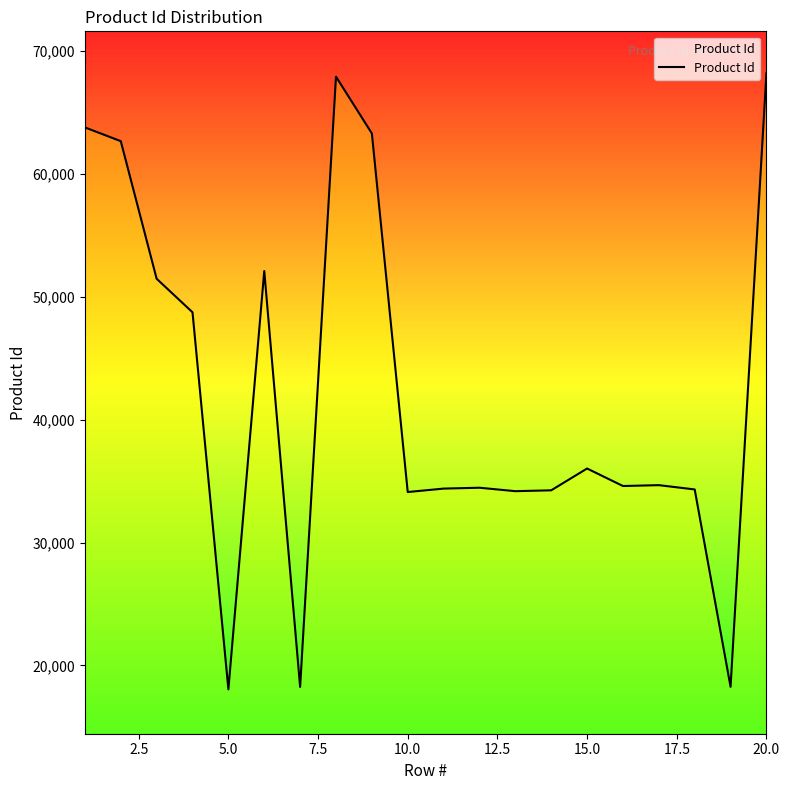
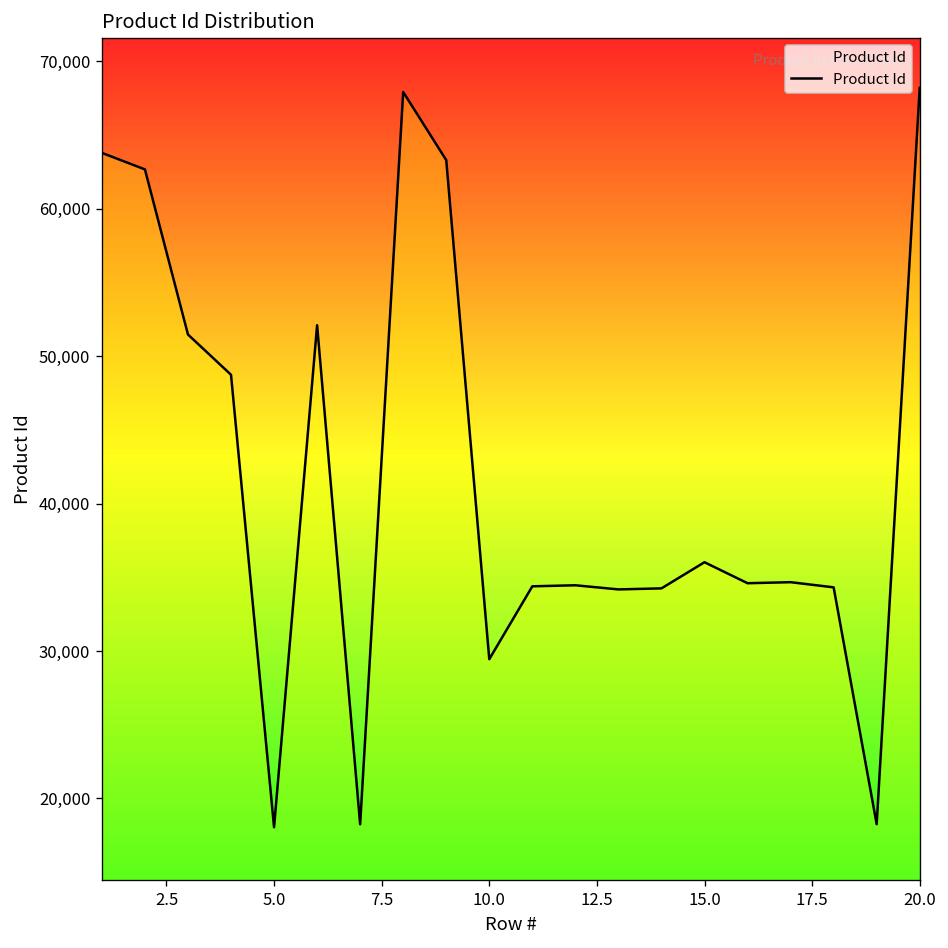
10.0: 34,100 -> 29,400
